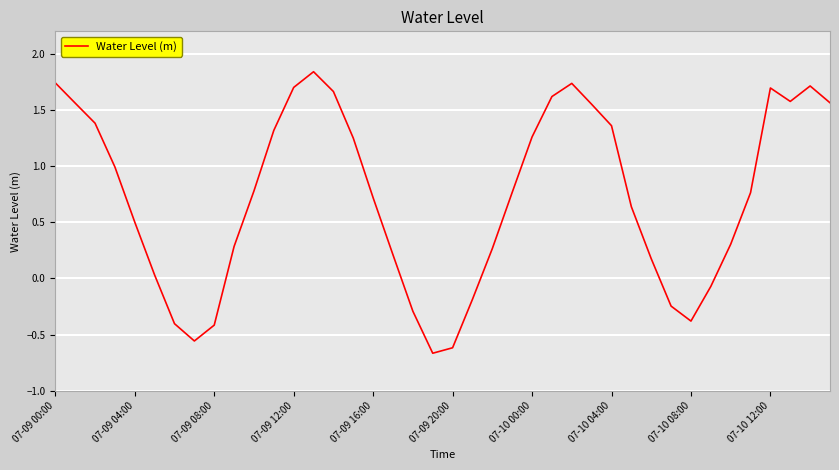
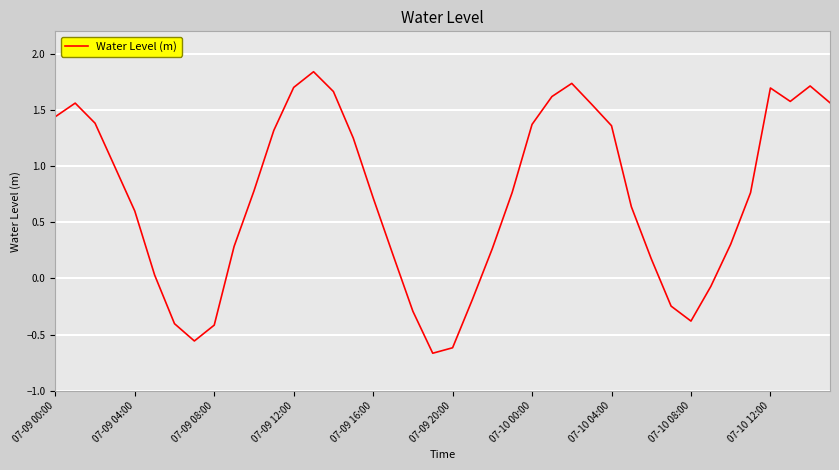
07-09 00:00: 1.74 -> 1.44
07-09 04:00: 0.50 -> 0.60
07-10 00:00: 1.26 -> 1.37
